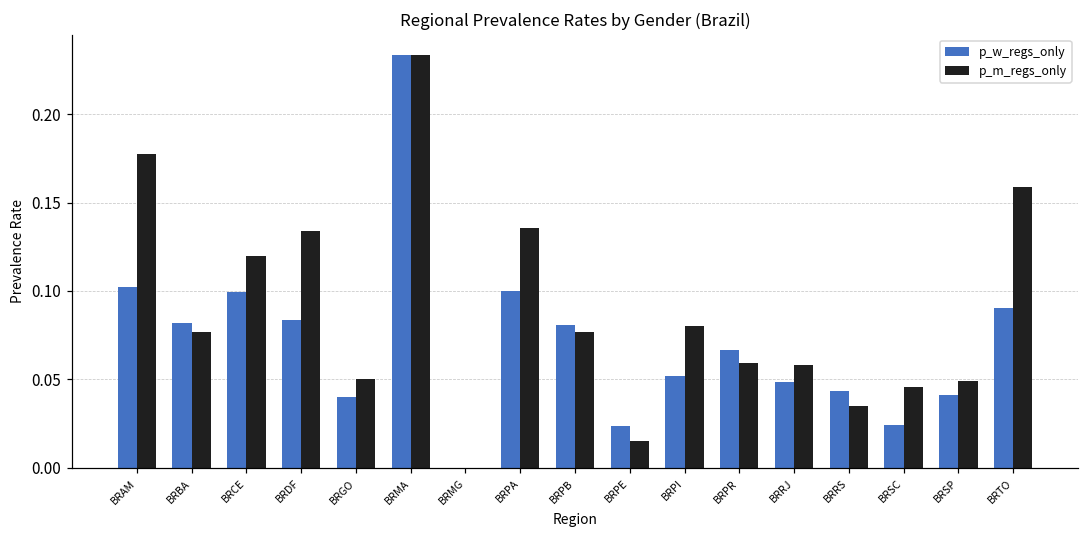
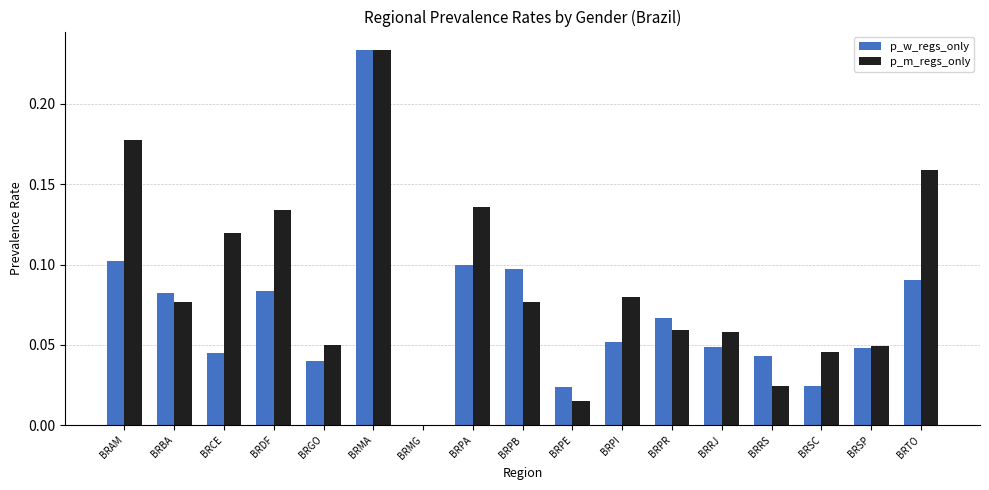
p_w_regs_only, BRCE: 0.099 -> 0.045
p_w_regs_only, BRPB: 0.081 -> 0.097
p_m_regs_only, BRRS: 0.035 -> 0.025
p_w_regs_only, BRSP: 0.041 -> 0.048
